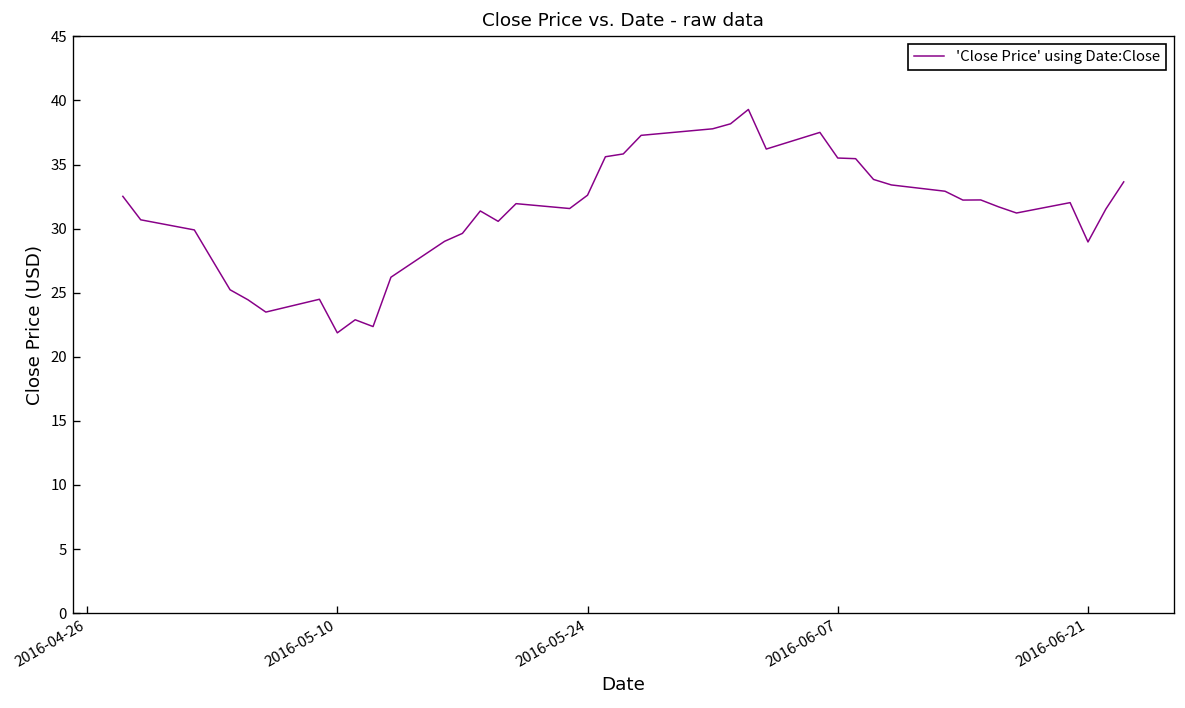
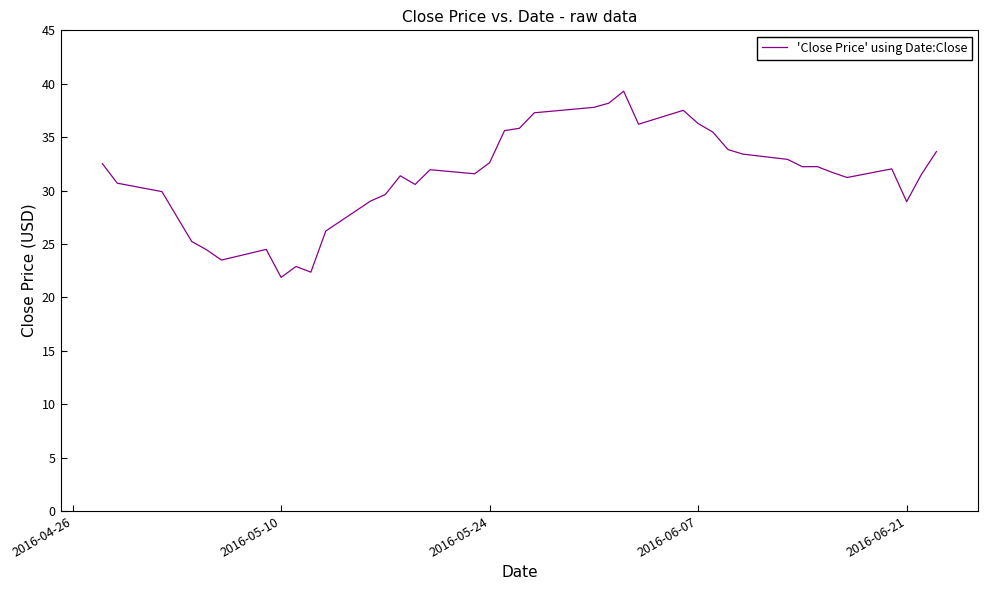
2016-06-07: 35.5 -> 36.3
